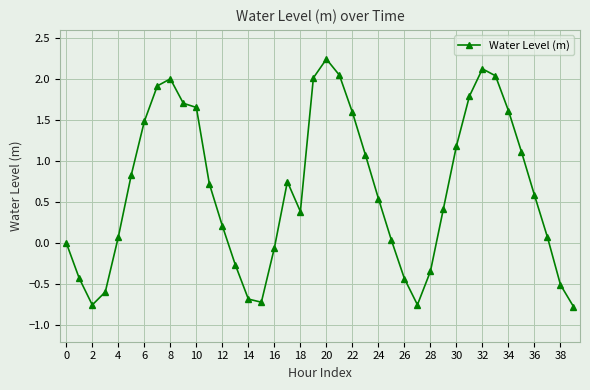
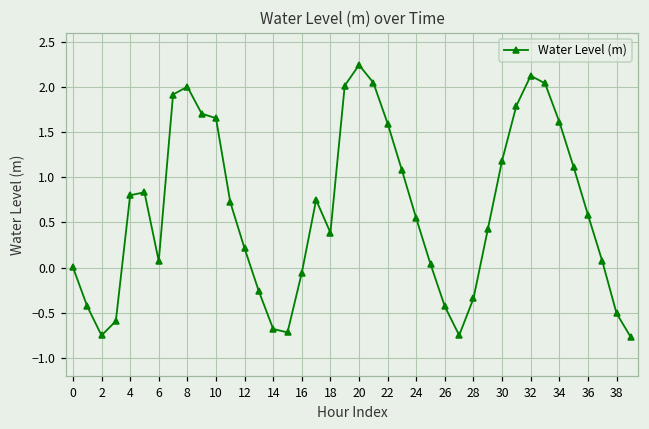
4: 0.1 -> 0.8
6: 1.5 -> 0.1
